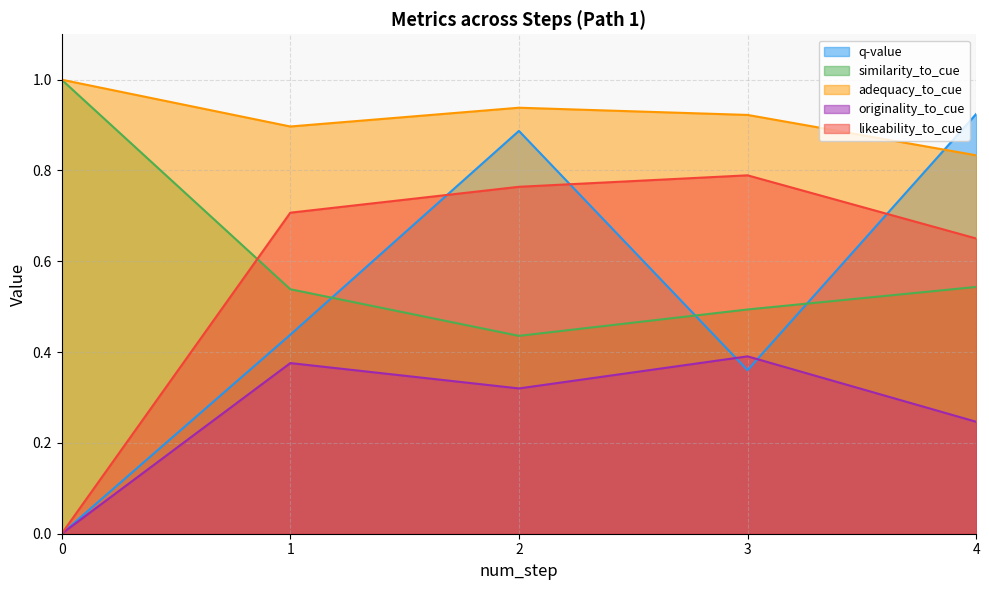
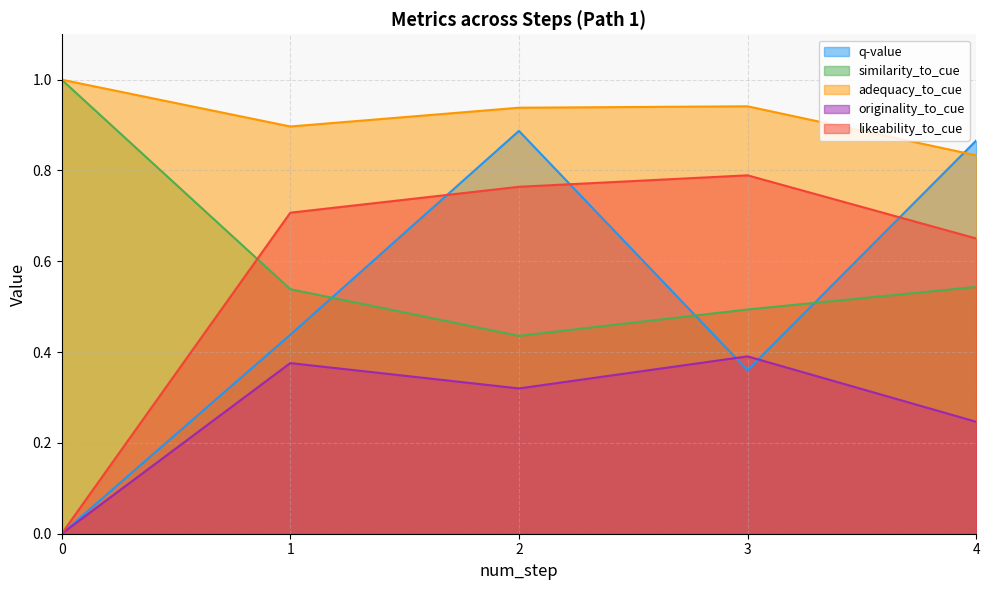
adequacy_to_cue, 3: 0.92 -> 0.94
q-value, 4: 0.92 -> 0.87
